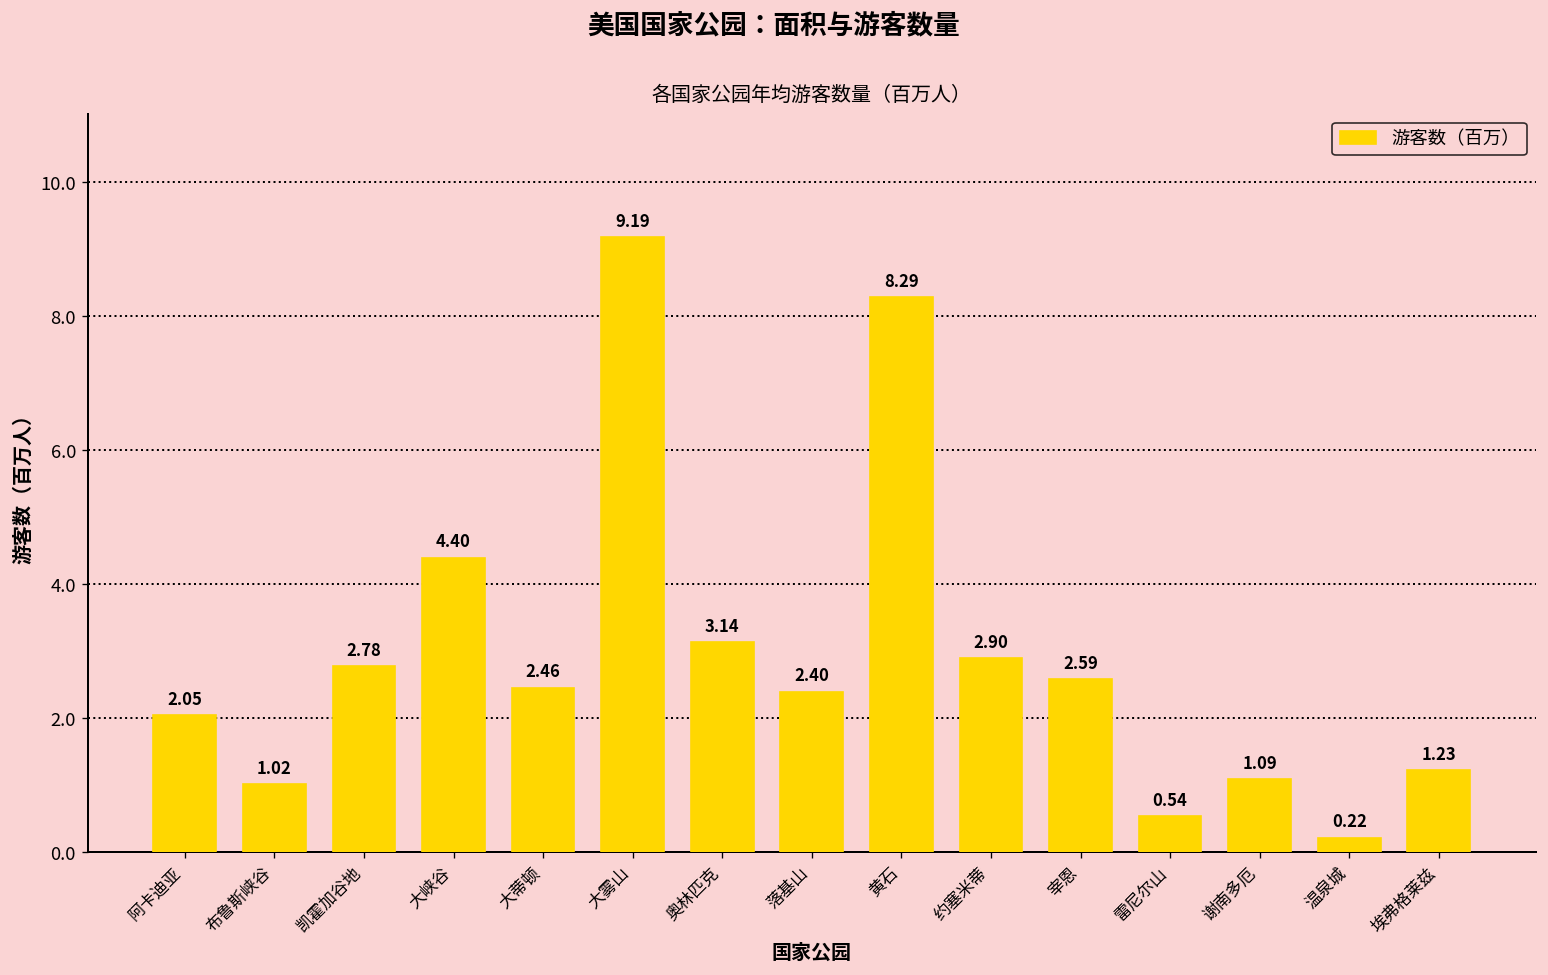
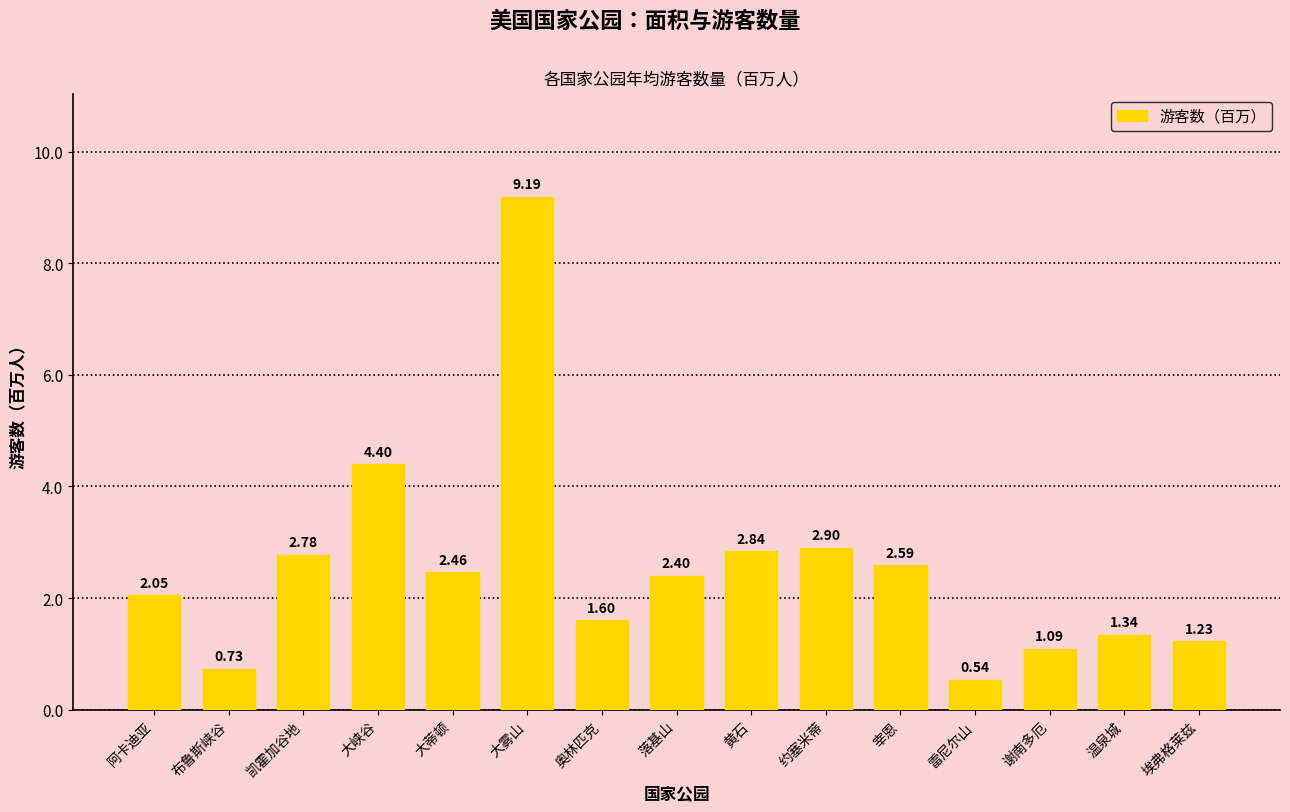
布鲁斯峡谷: 1.02 -> 0.73
奥林匹克: 3.14 -> 1.60
黄石: 8.29 -> 2.84
温泉城: 0.22 -> 1.34
